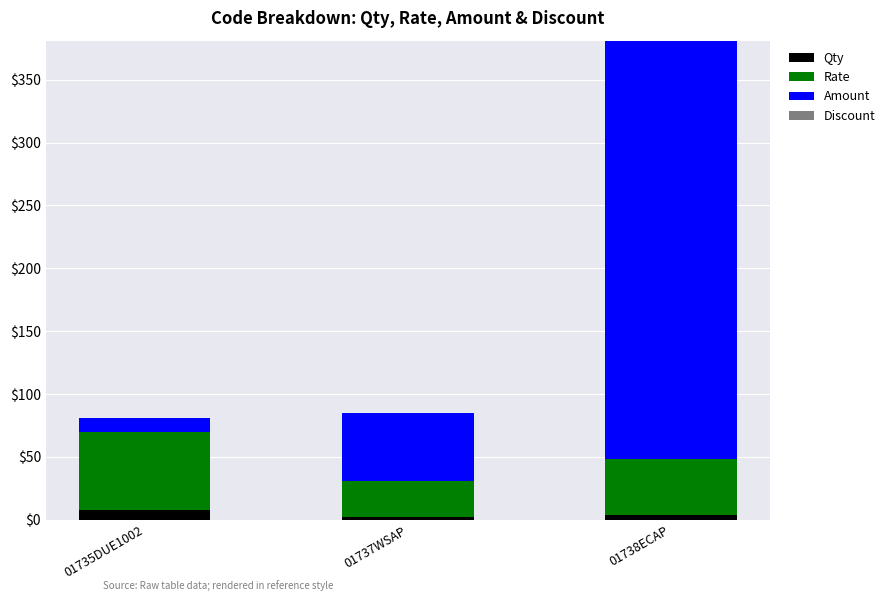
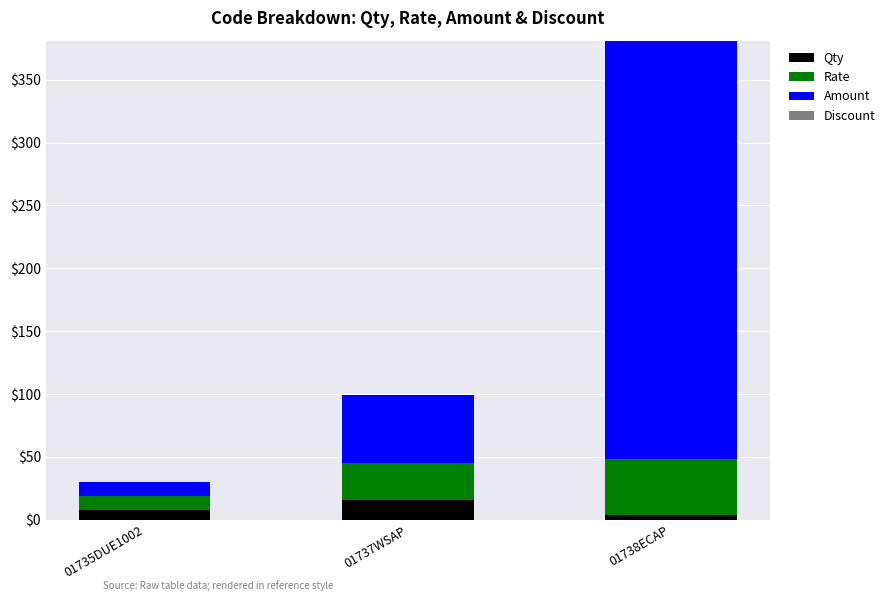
Rate, 01735DUE1002: $62 -> $11
Qty, 01737WSAP: $2 -> $16
